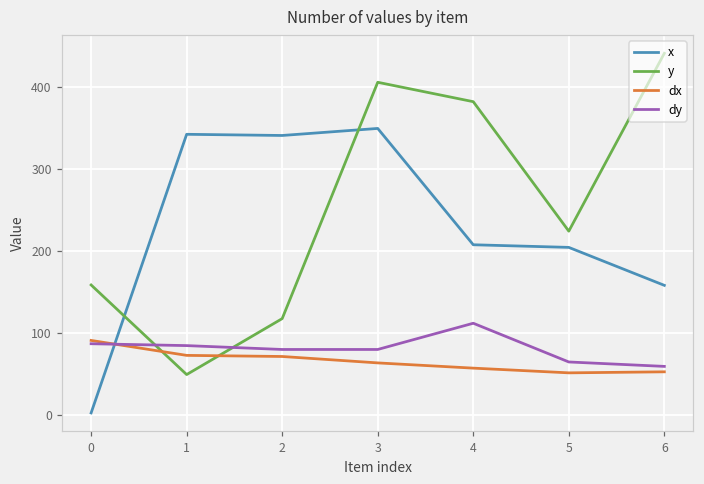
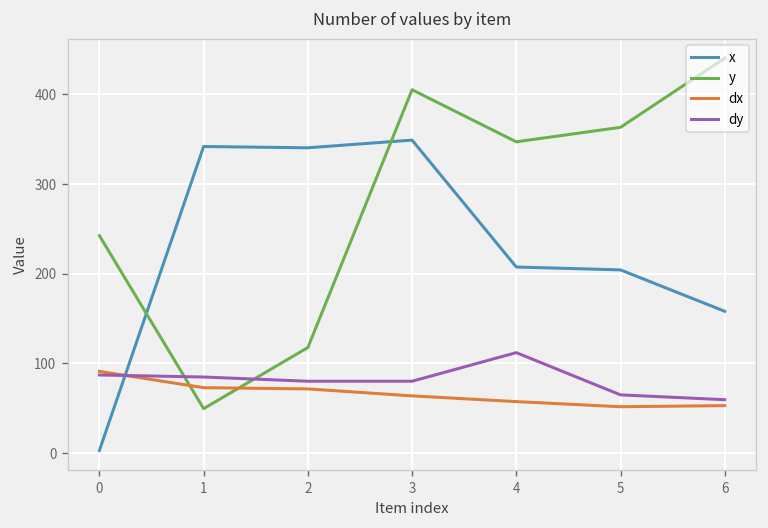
y, 0: 160 -> 240
y, 4: 380 -> 350
y, 5: 220 -> 360
